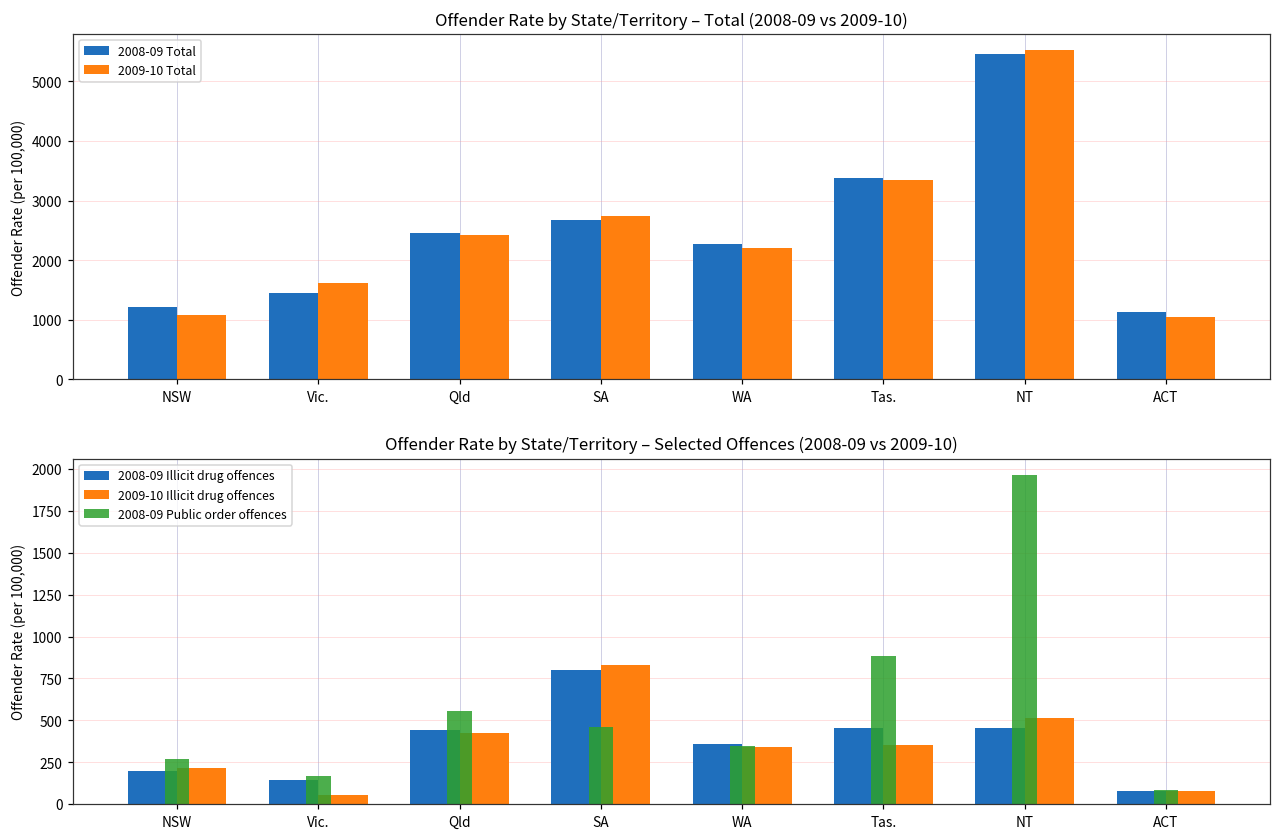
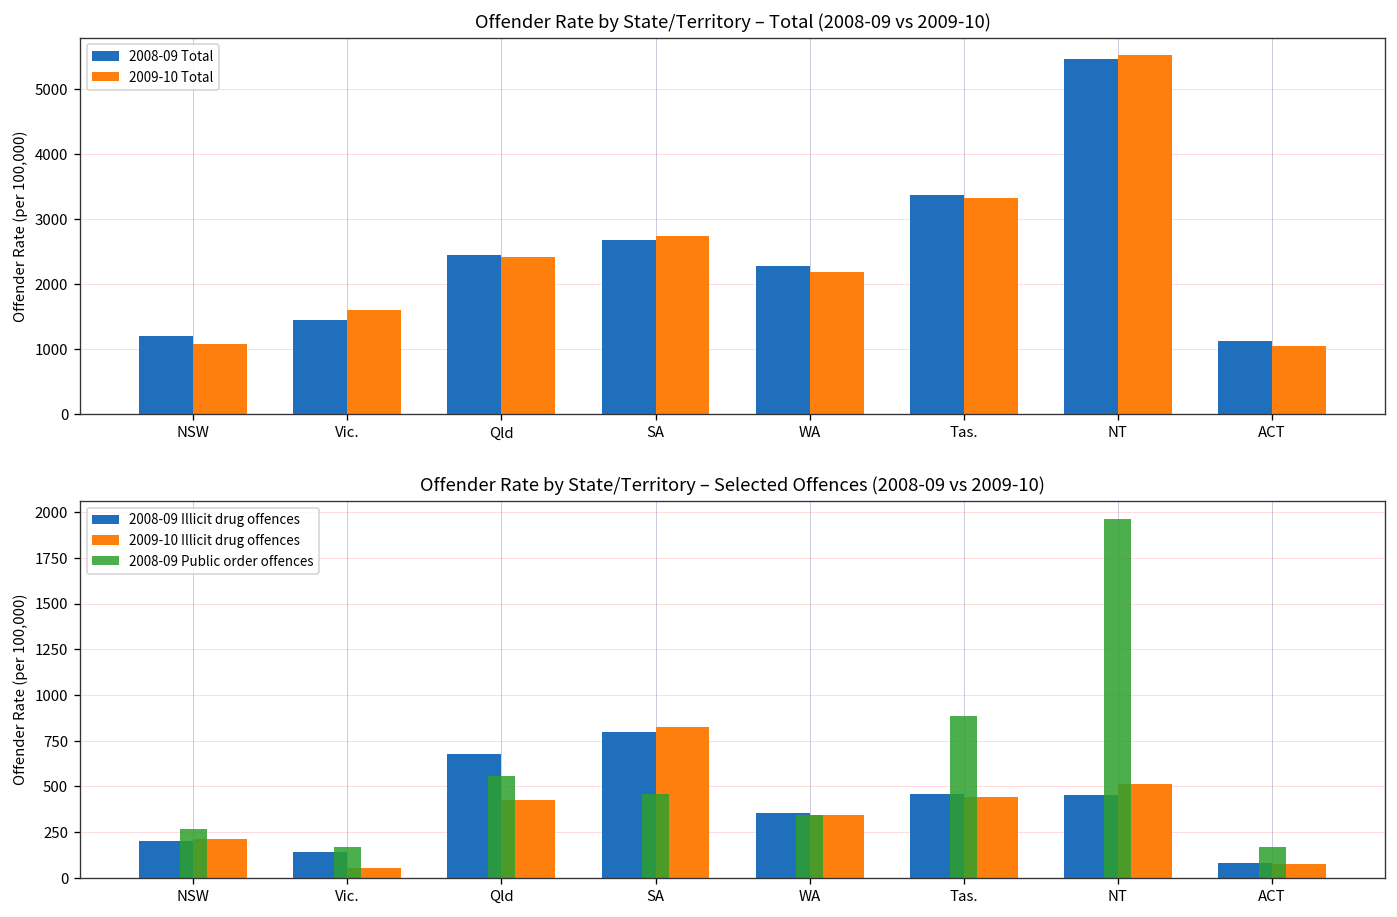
Offender Rate by State/Territory – Selected Offences (2008-09 vs 2009-10), 2008-09 Illicit drug offences, Qld: 440 -> 680
Offender Rate by State/Territory – Selected Offences (2008-09 vs 2009-10), 2009-10 Illicit drug offences, Tas.: 350 -> 440
Offender Rate by State/Territory – Selected Offences (2008-09 vs 2009-10), 2008-09 Public order offences, ACT: 80 -> 170
